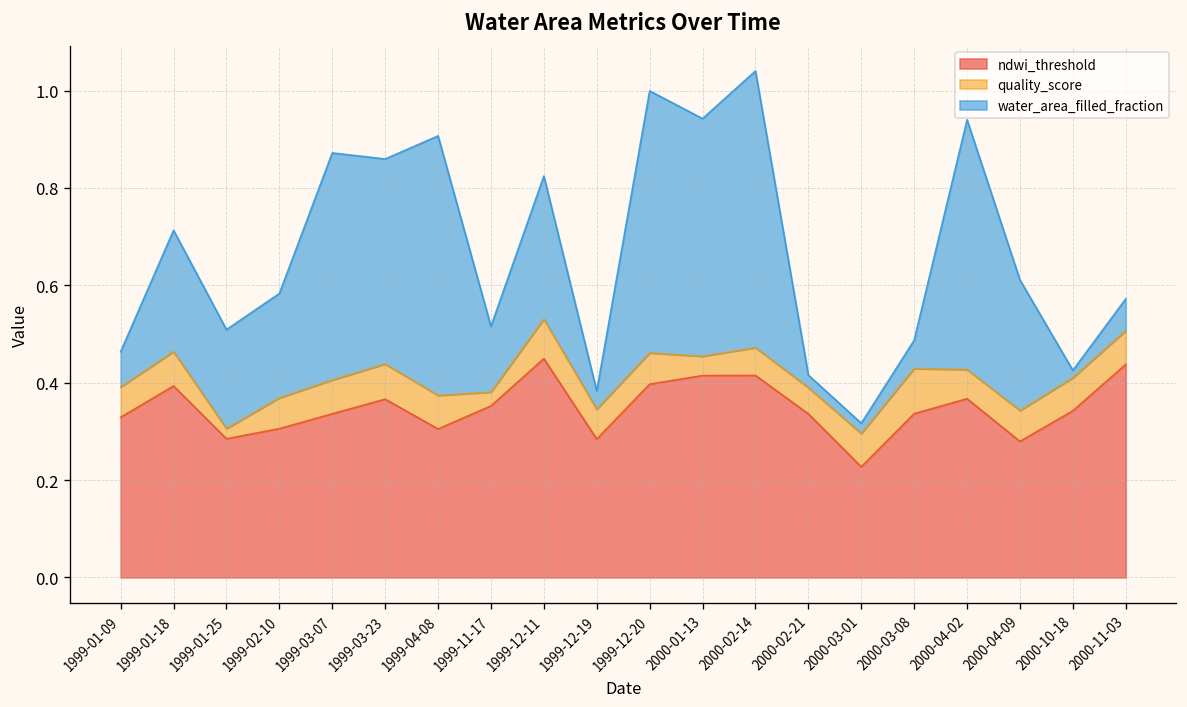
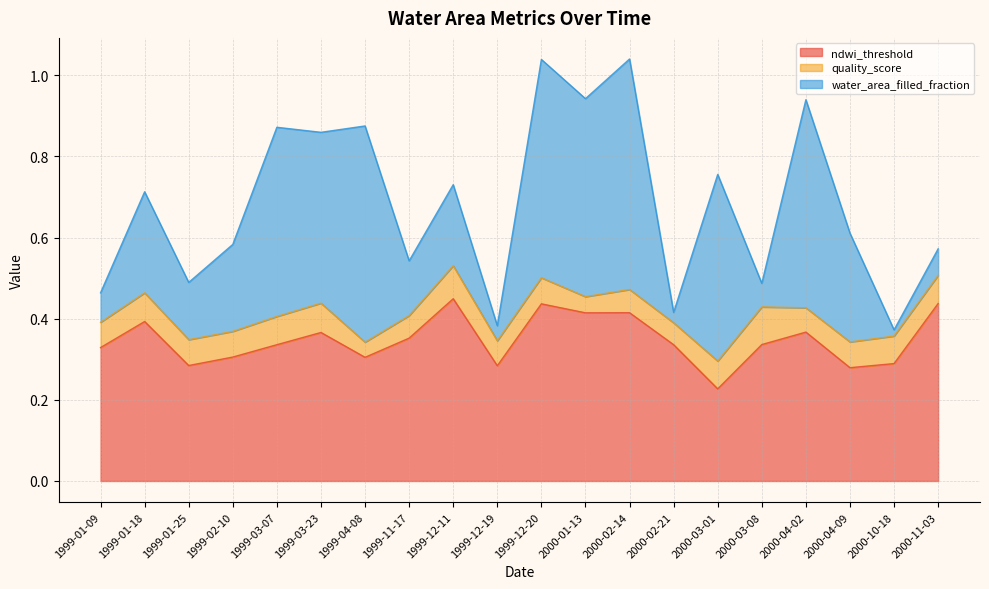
quality_score, 1999-01-25: 0.02 -> 0.06
water_area_filled_fraction, 1999-01-25: 0.20 -> 0.14
quality_score, 1999-04-08: 0.07 -> 0.04
quality_score, 1999-11-17: 0.03 -> 0.06
water_area_filled_fraction, 1999-12-11: 0.29 -> 0.20
ndwi_threshold, 1999-12-20: 0.40 -> 0.44
water_area_filled_fraction, 2000-03-01: 0.02 -> 0.46
ndwi_threshold, 2000-10-18: 0.34 -> 0.29
